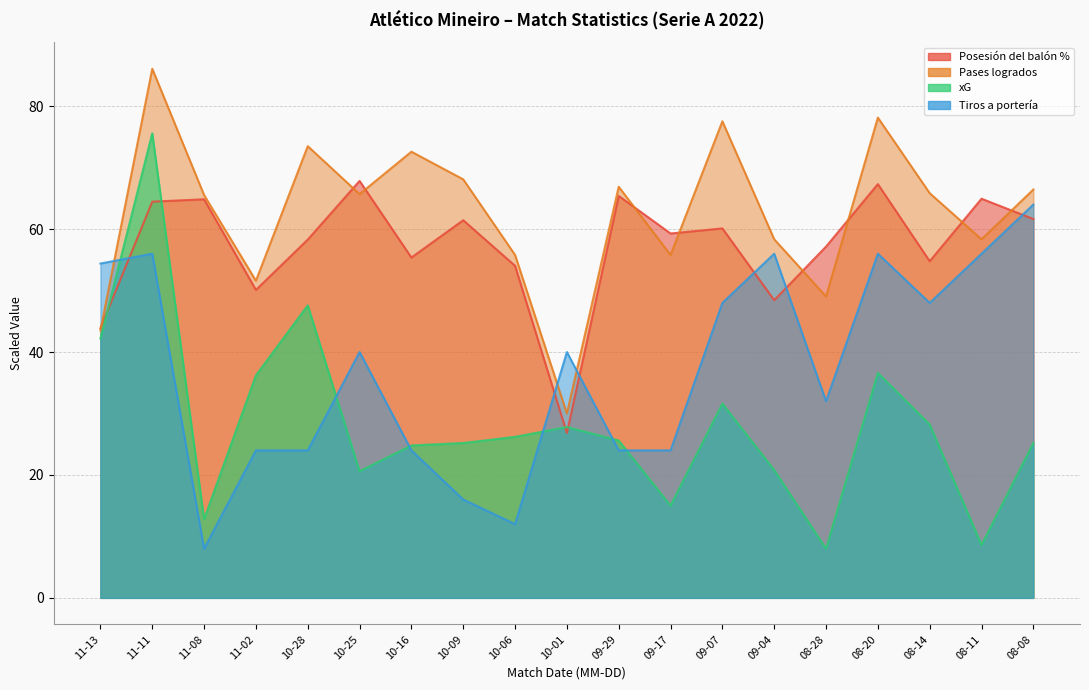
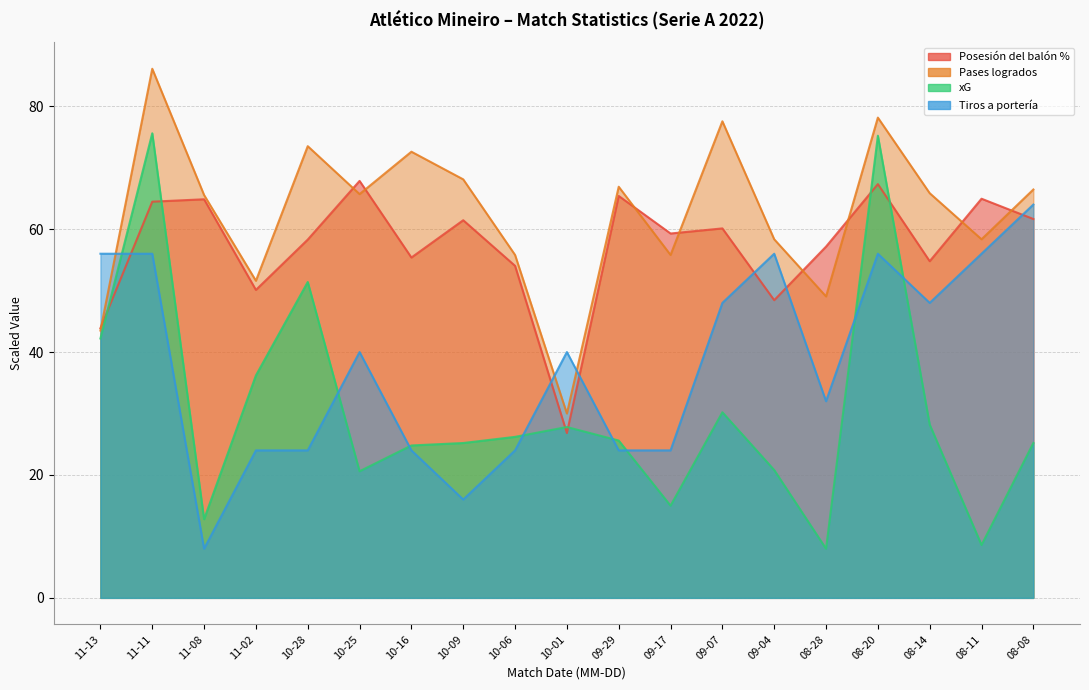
Tiros a portería, 11-13: 54 -> 56
xG, 10-28: 48 -> 51
Tiros a portería, 10-06: 12 -> 24
xG, 09-07: 32 -> 30
xG, 08-20: 37 -> 75
